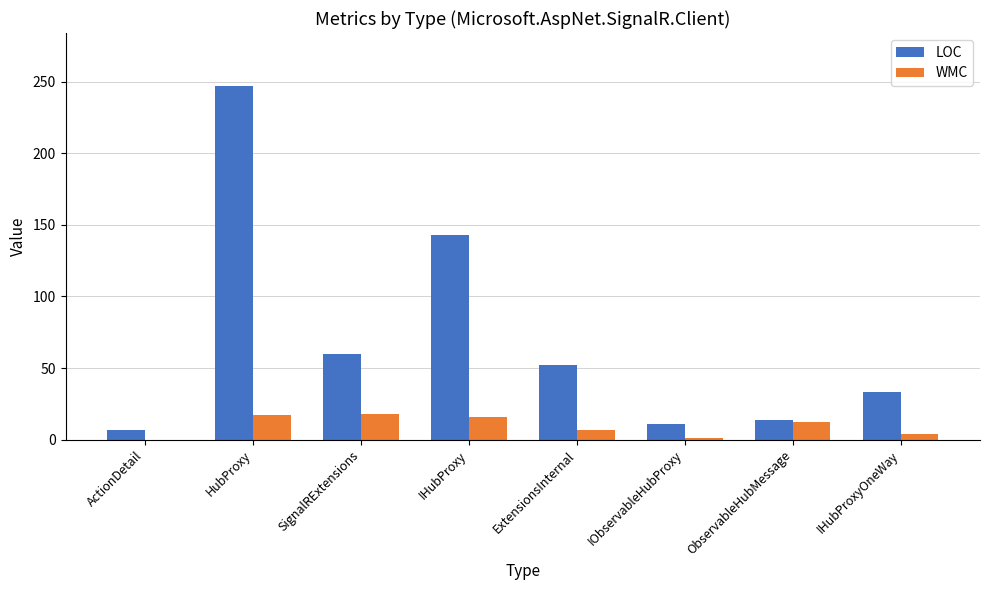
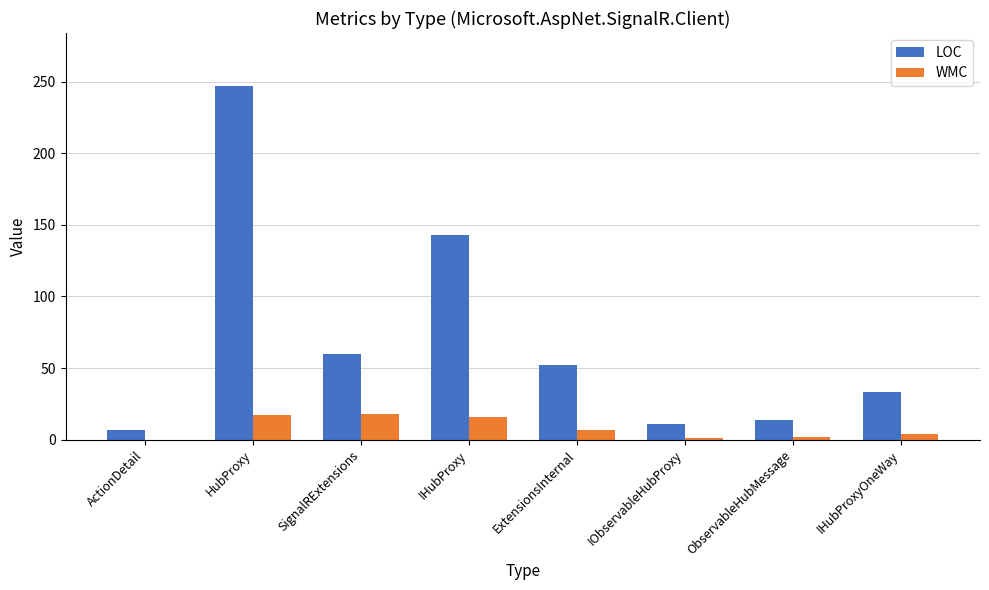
WMC, ObservableHubMessage: 12 -> 2
